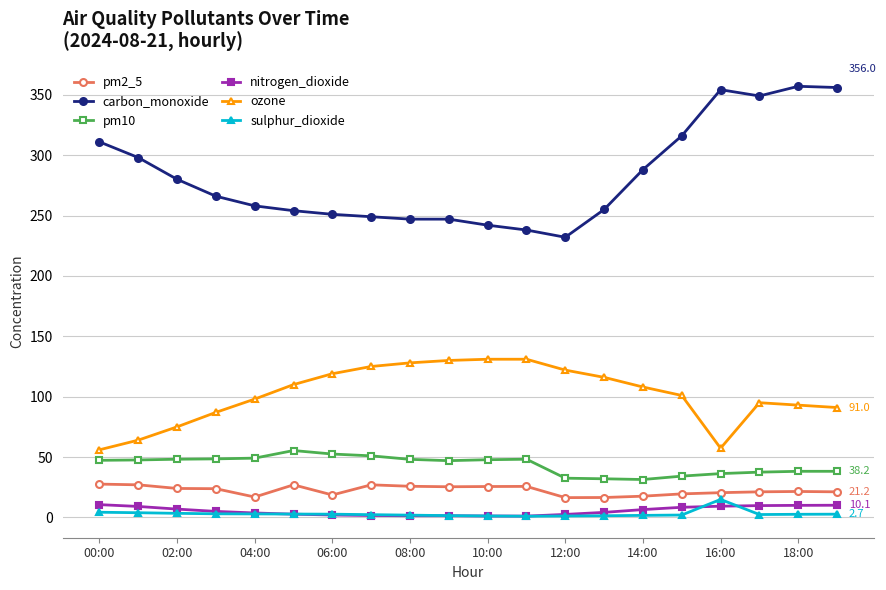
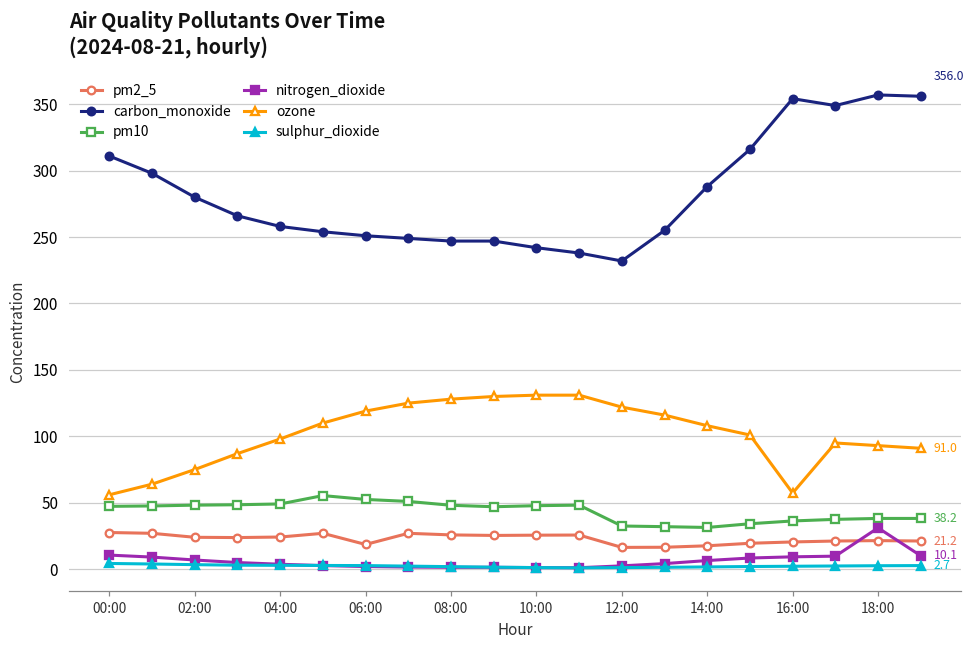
pm2_5, 04:00: 17 -> 24
sulphur_dioxide, 16:00: 15 -> 2
nitrogen_dioxide, 18:00: 10 -> 31
